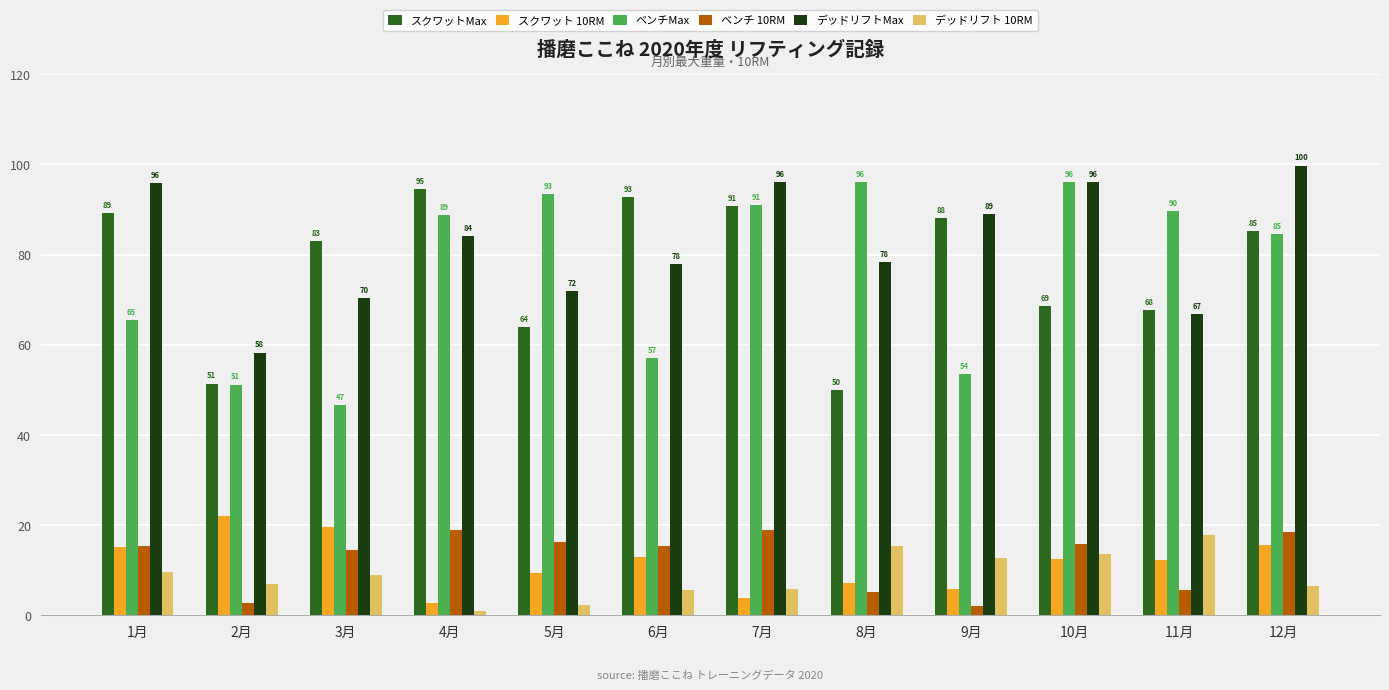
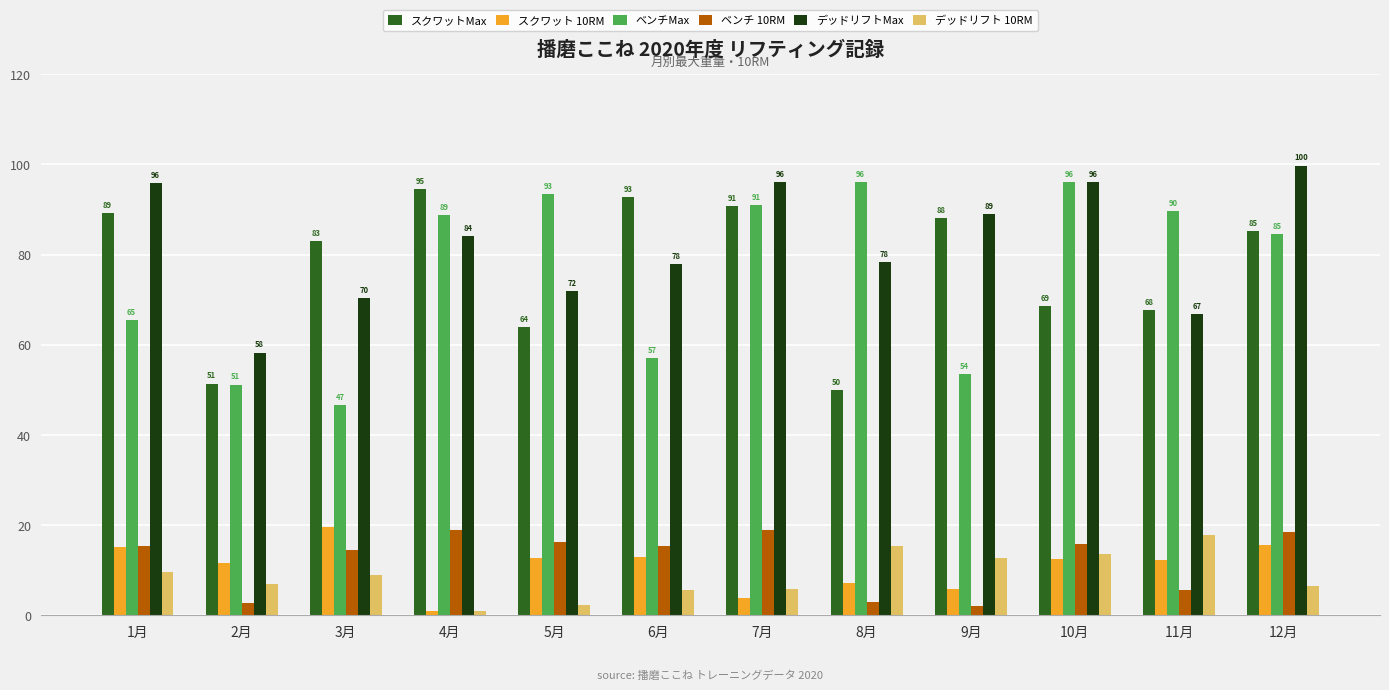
スクワット 10RM, 2月: 22 -> 12
スクワット 10RM, 4月: 3 -> 1
スクワット 10RM, 5月: 9 -> 13
ベンチ 10RM, 8月: 5 -> 3
